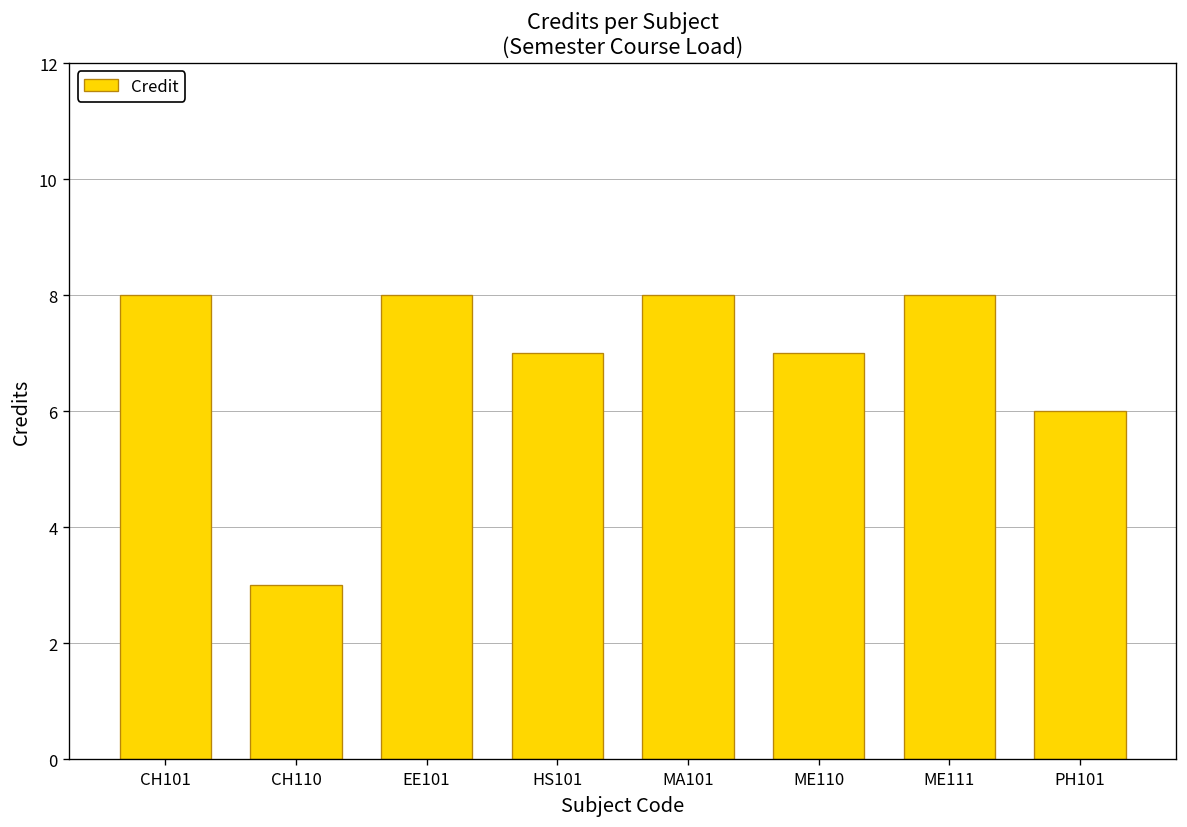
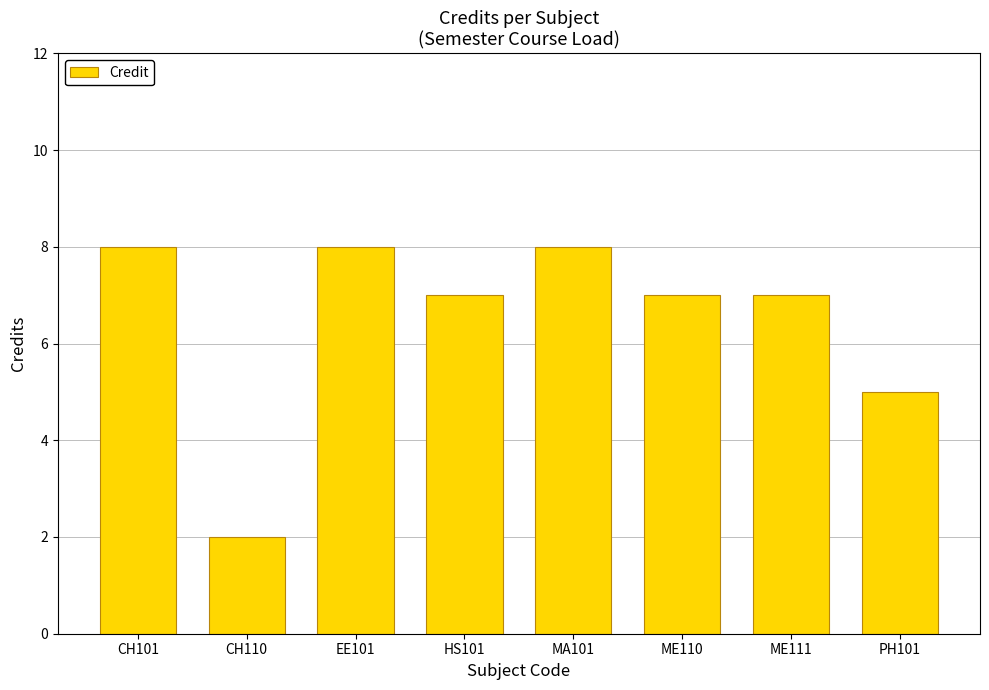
CH110: 3 -> 2
ME111: 8 -> 7
PH101: 6 -> 5
